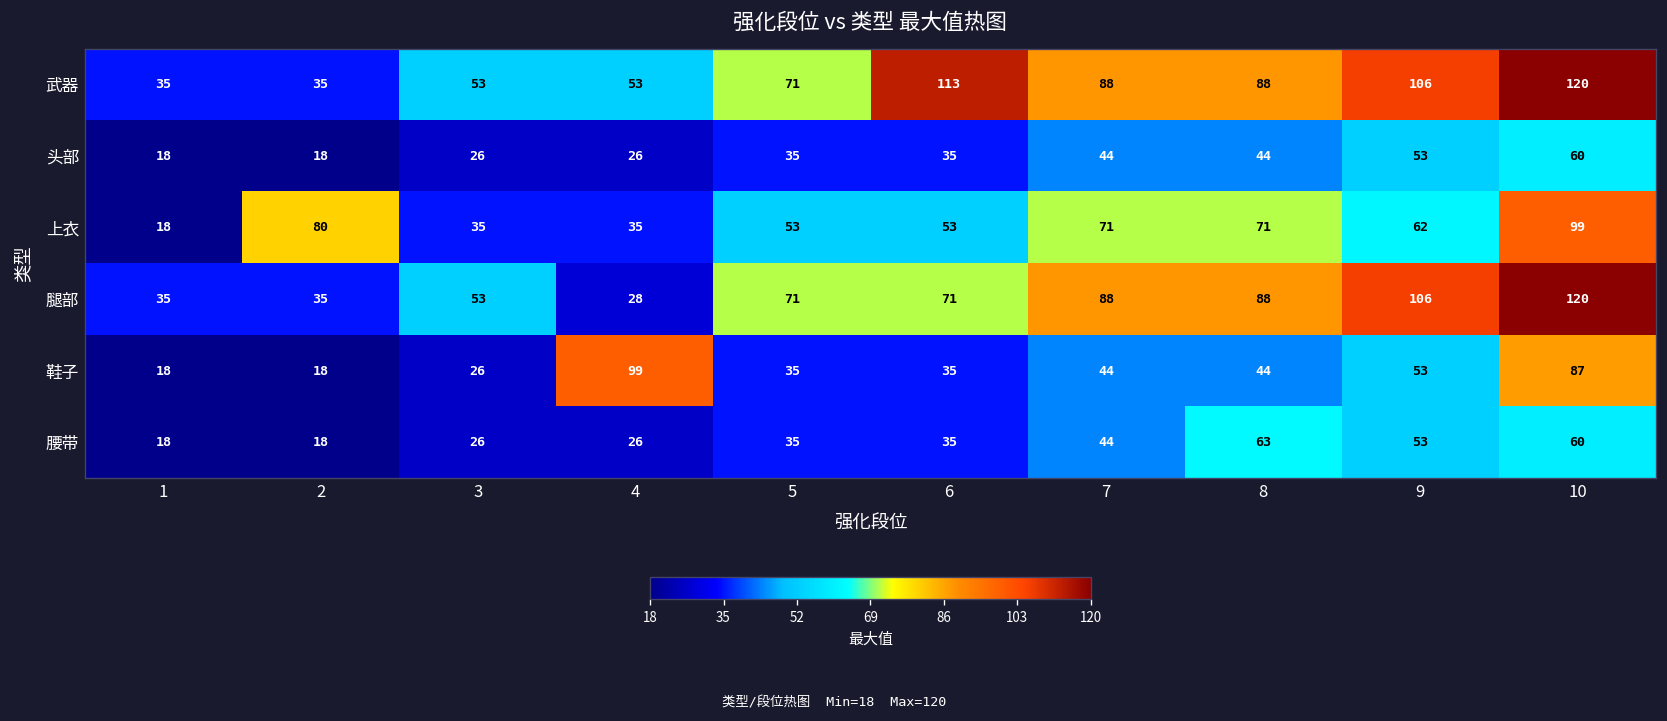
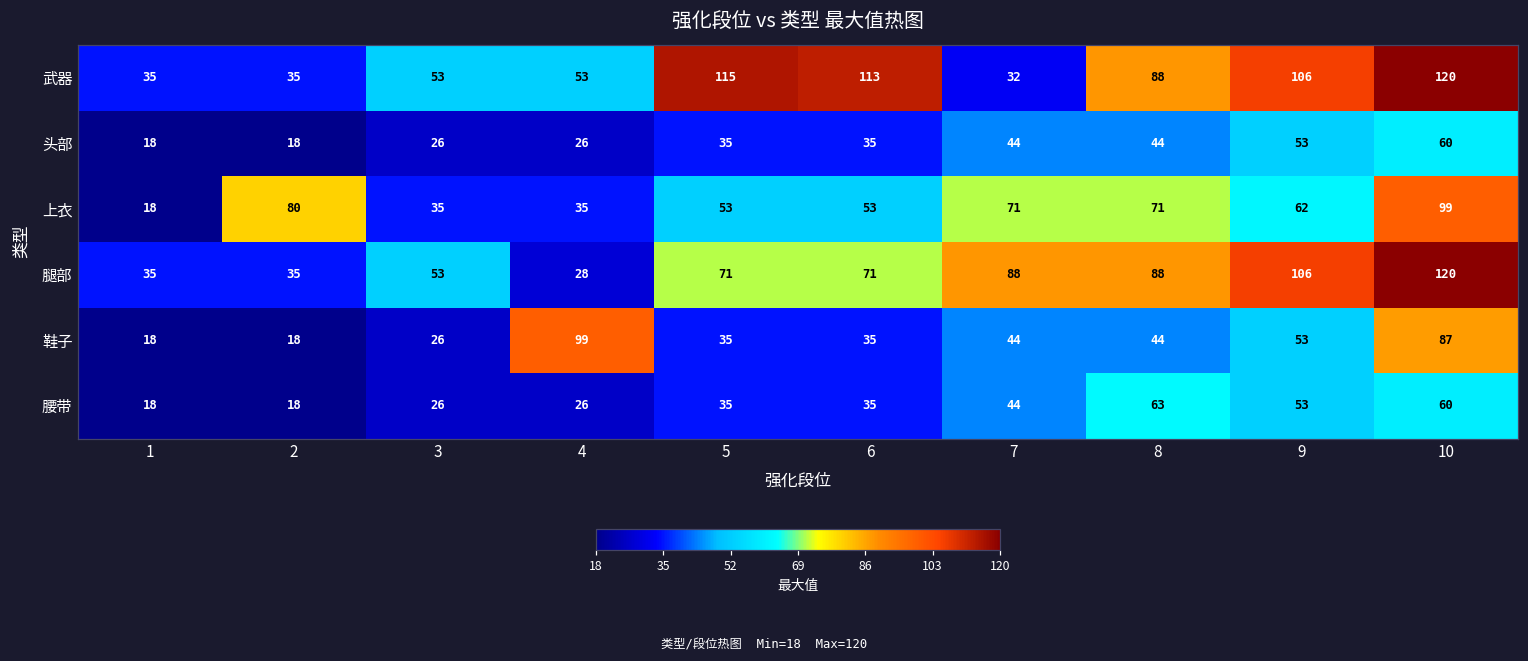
武器, 5: 71 -> 115
武器, 7: 88 -> 32
